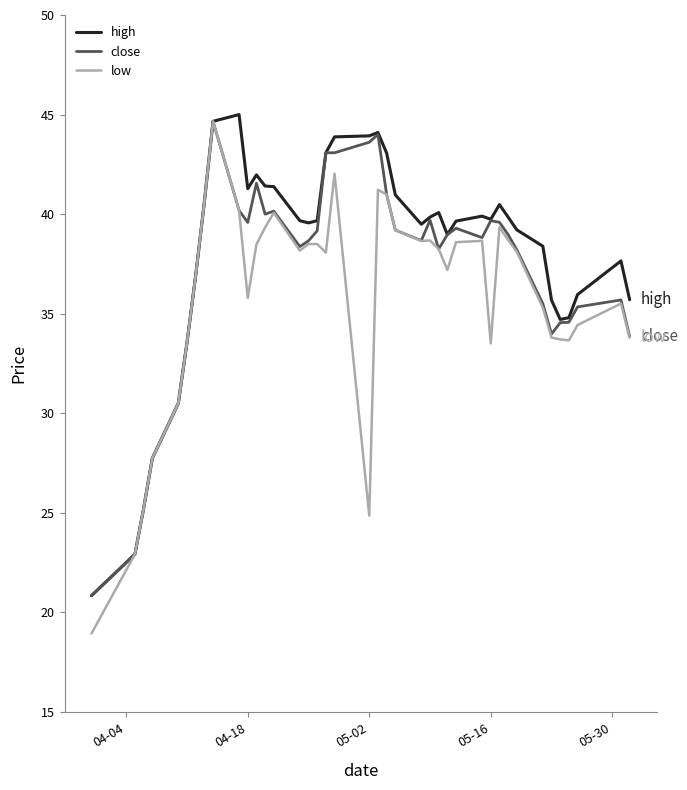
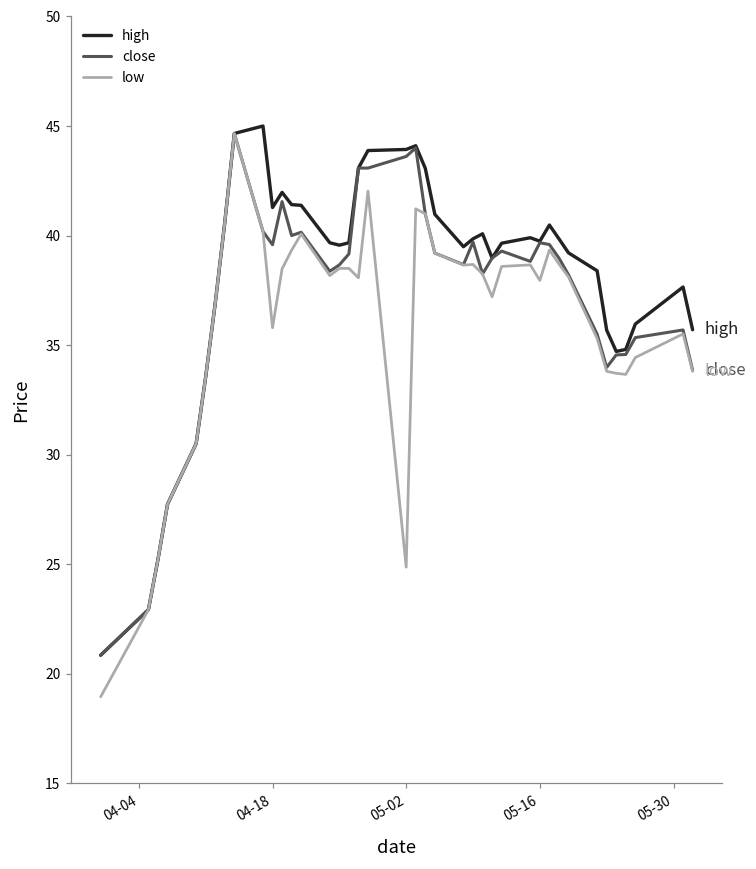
low, 05-16: 33.5 -> 38.0
